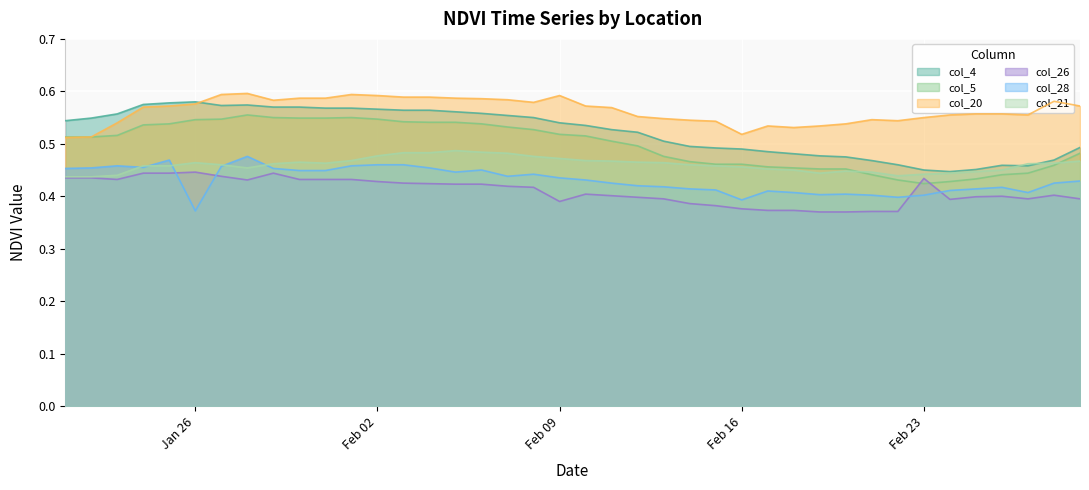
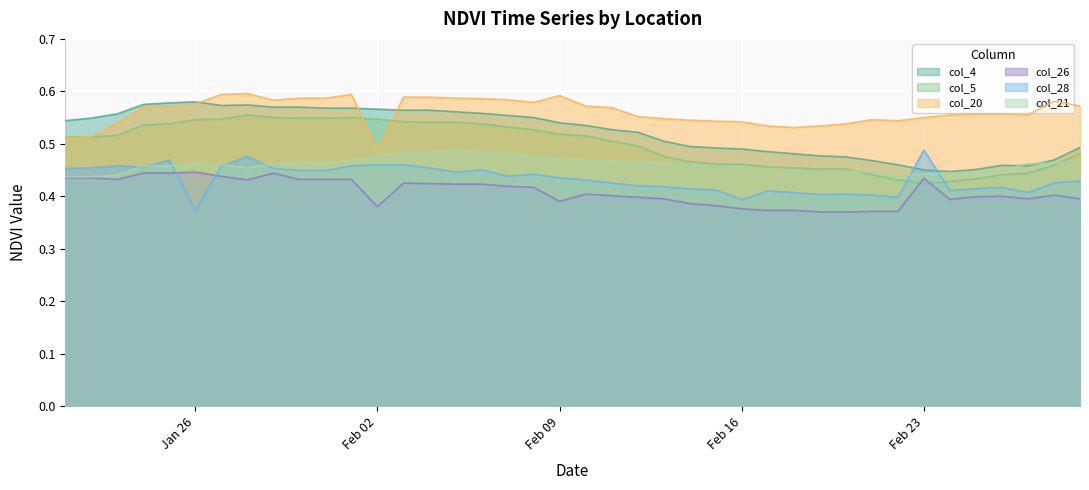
col_20, Feb 02: 0.59 -> 0.49
col_26, Feb 02: 0.43 -> 0.38
col_20, Feb 16: 0.52 -> 0.54
col_28, Feb 23: 0.40 -> 0.49
